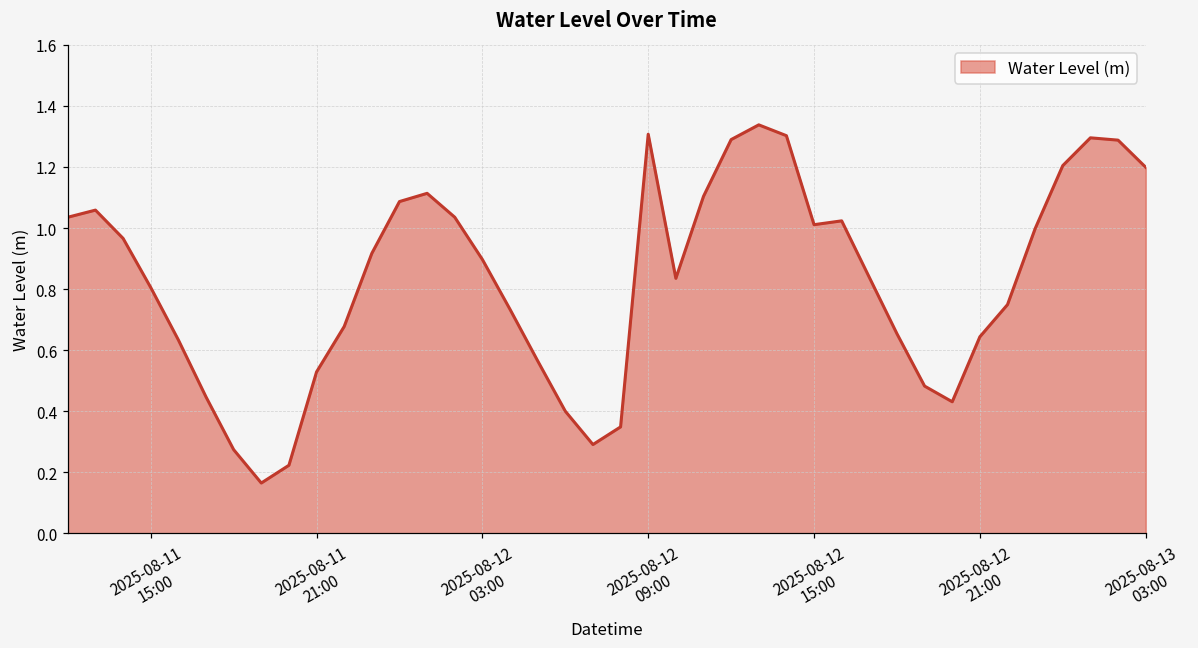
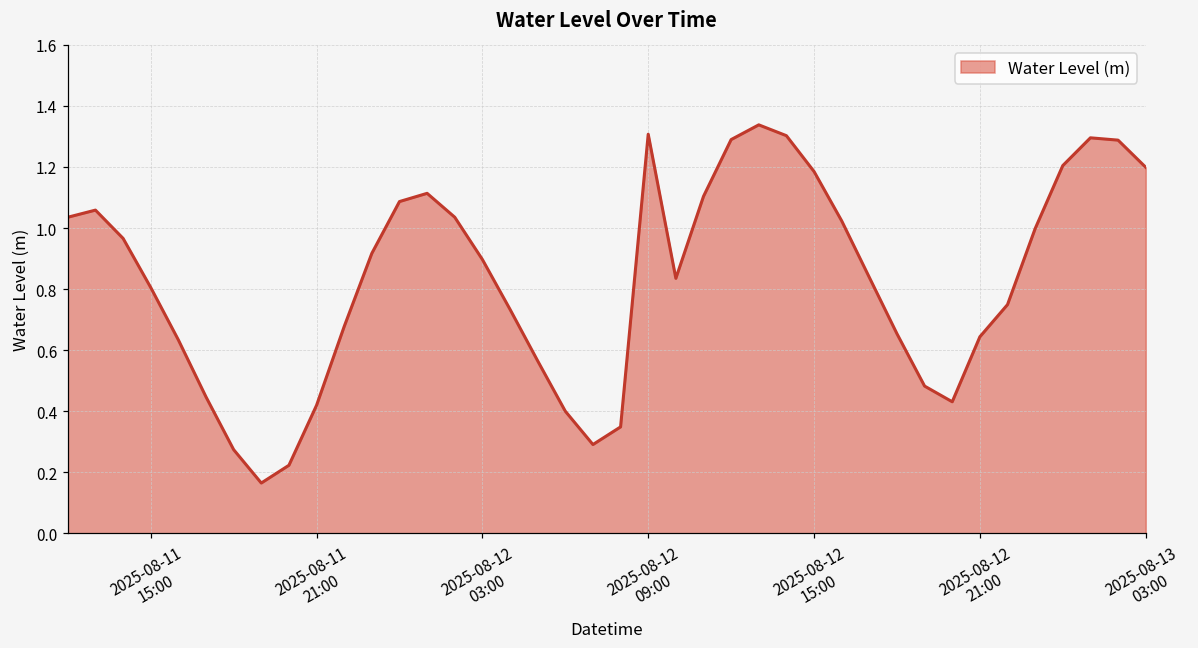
2025-08-11 21:00: 0.53 -> 0.42
2025-08-12 15:00: 1.01 -> 1.19
